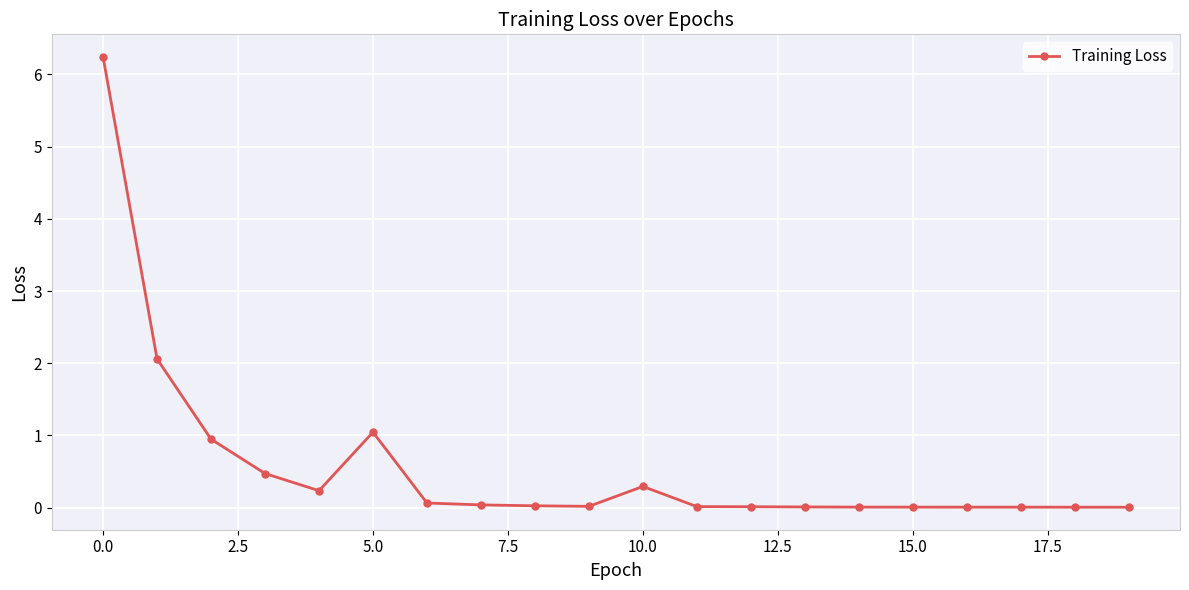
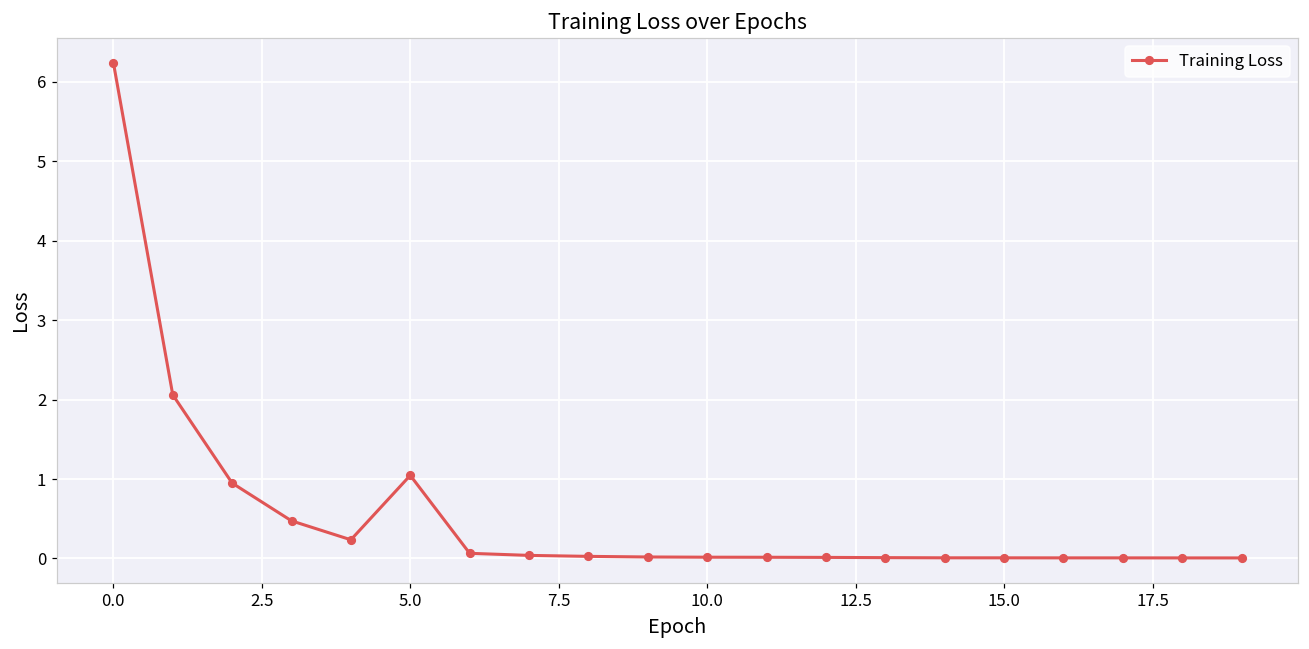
10.0: 0.3 -> 0.0
